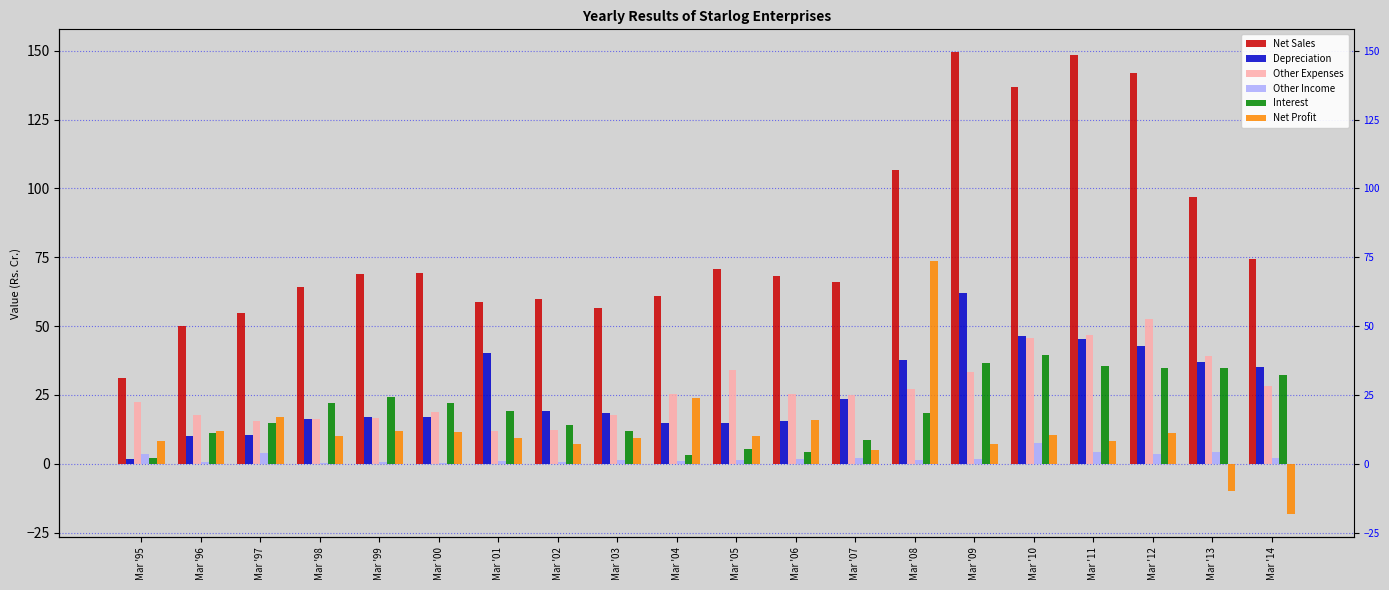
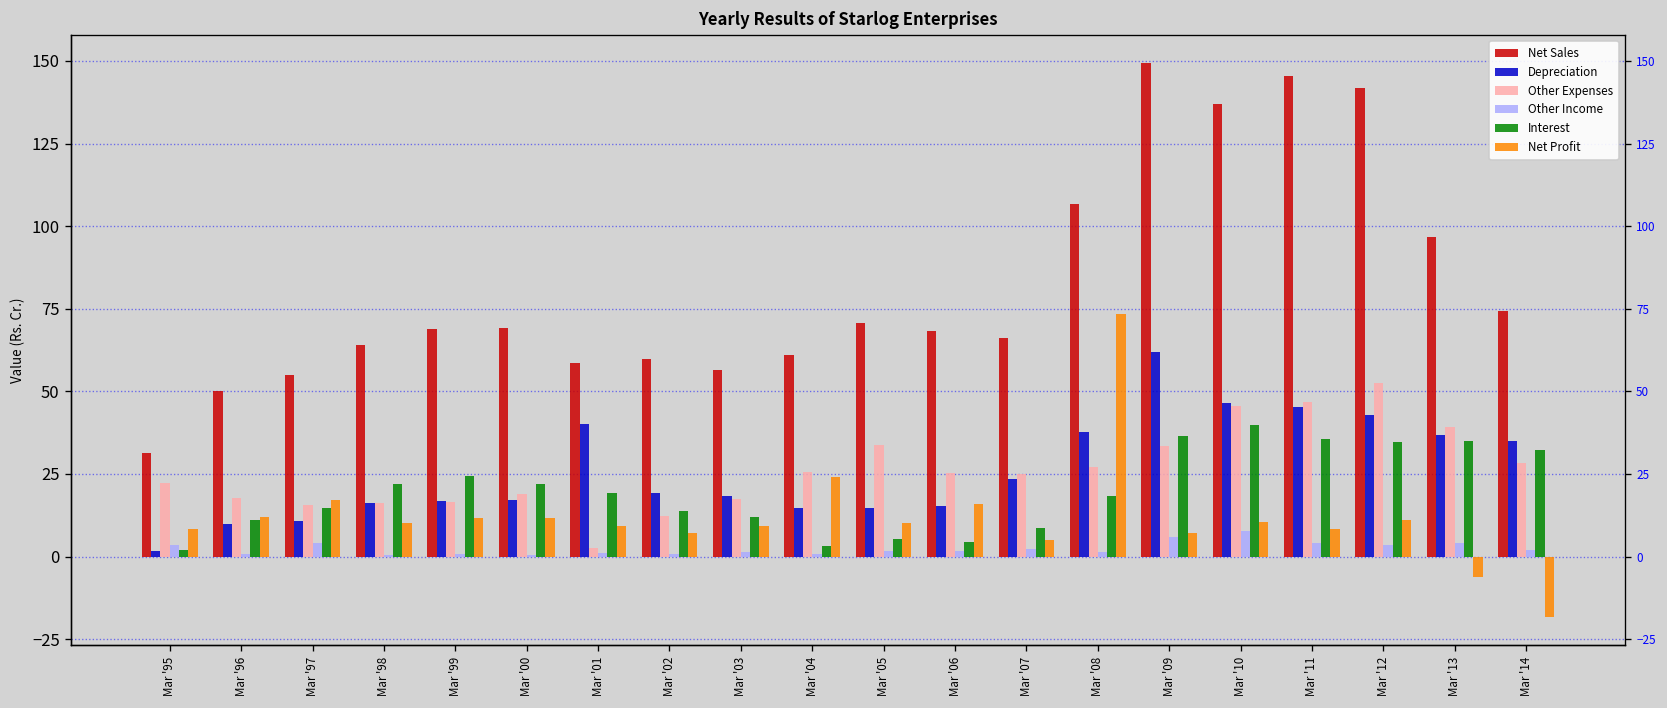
Other Expenses, Mar '01: 12 -> 2
Other Income, Mar '09: 2 -> 6
Net Sales, Mar '11: 148 -> 145
Net Profit, Mar '13: -10 -> -6
